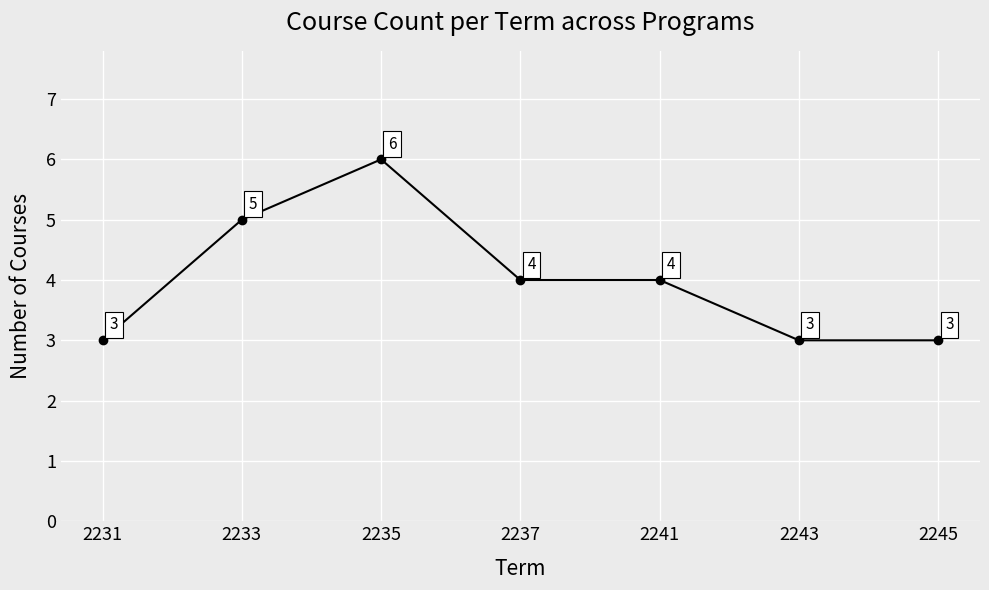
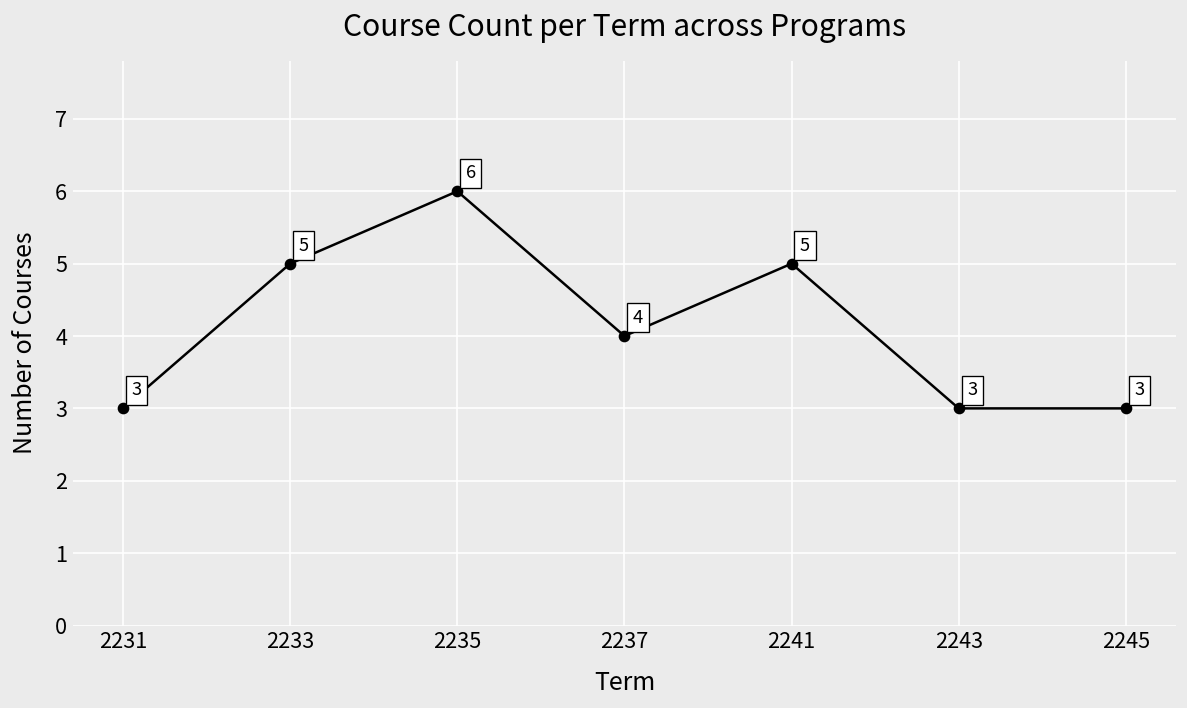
2241: 4 -> 5
